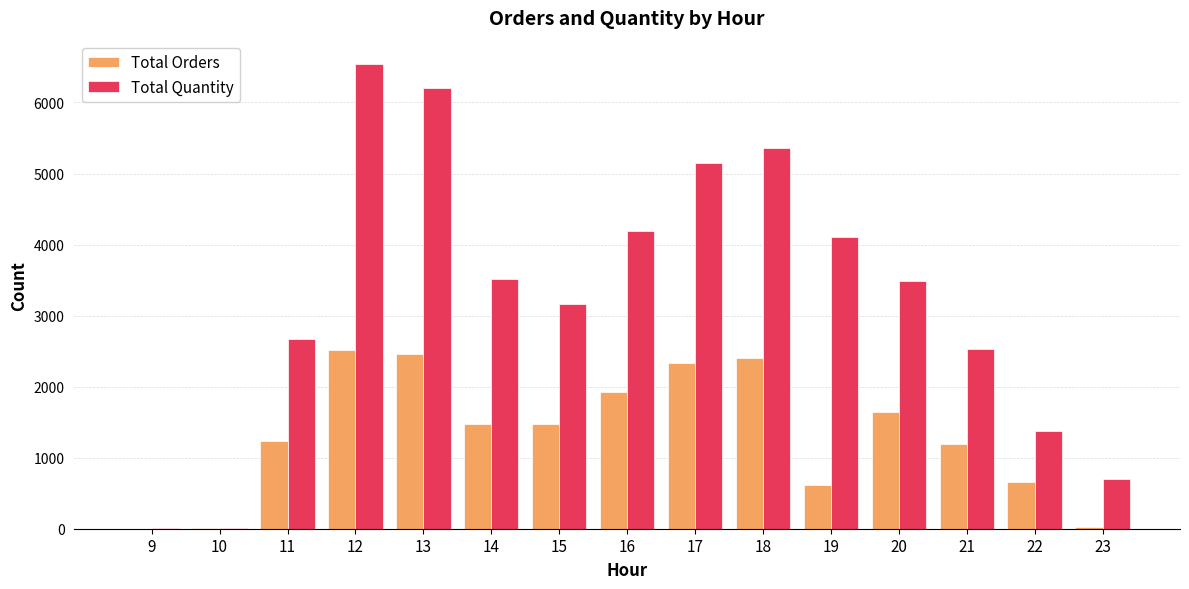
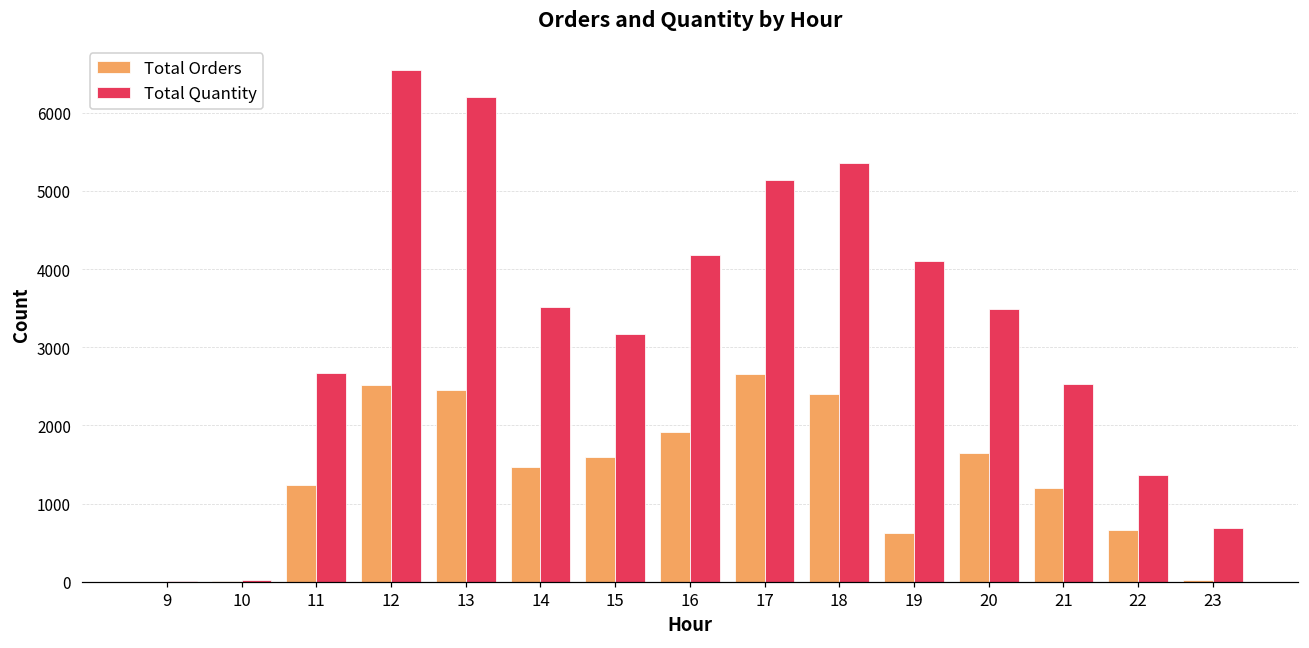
Total Orders, 15: 1500 -> 1600
Total Orders, 17: 2300 -> 2700
